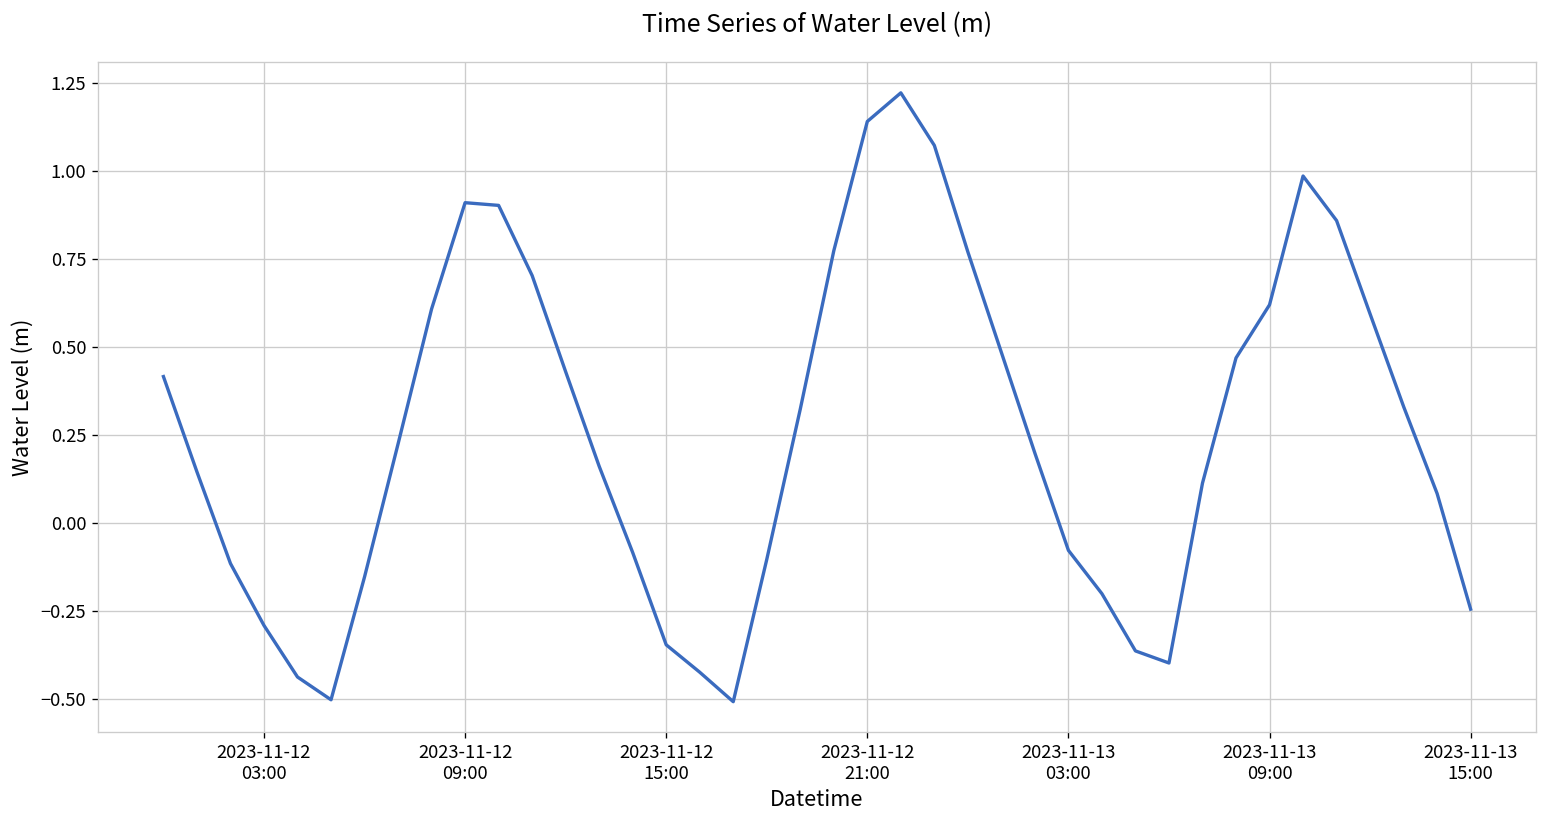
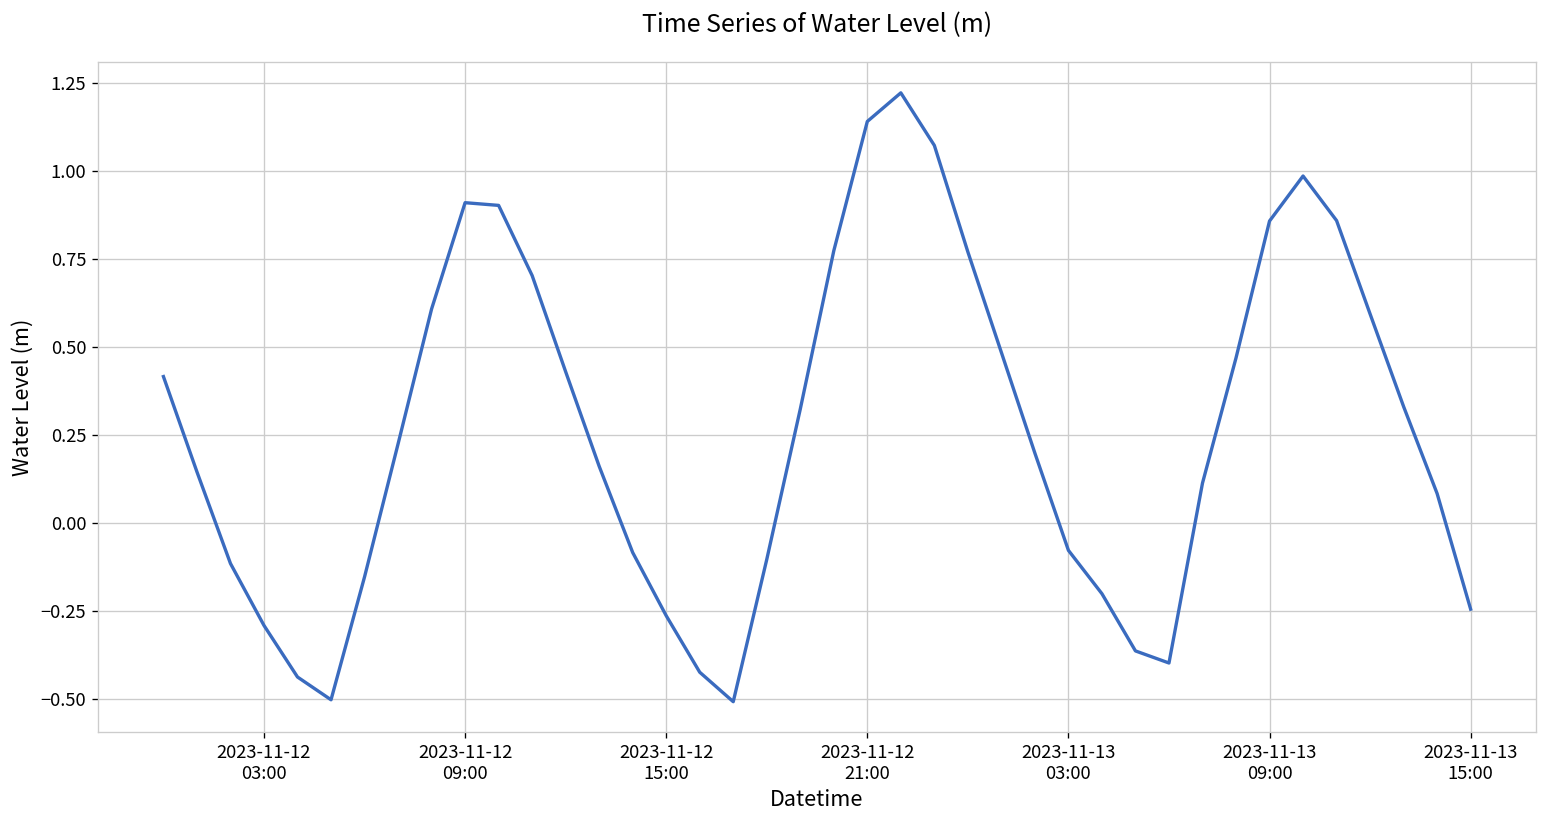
2023-11-12 15:00: -0.35 -> -0.26
2023-11-13 09:00: 0.62 -> 0.86
